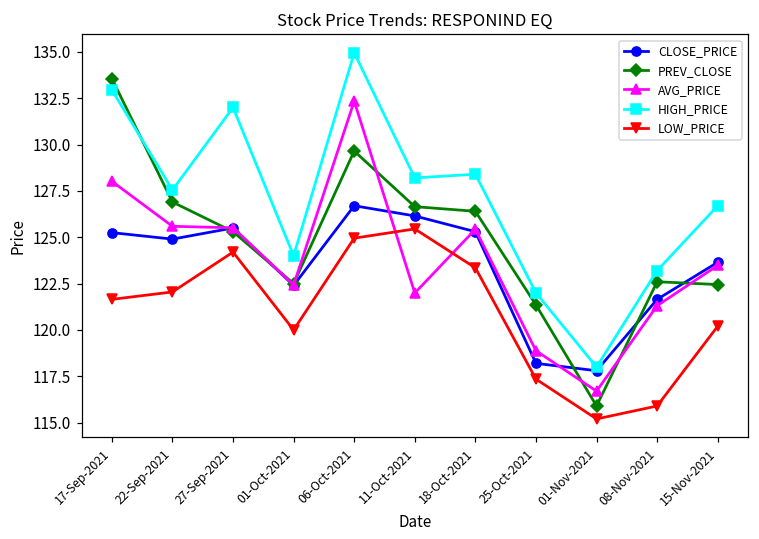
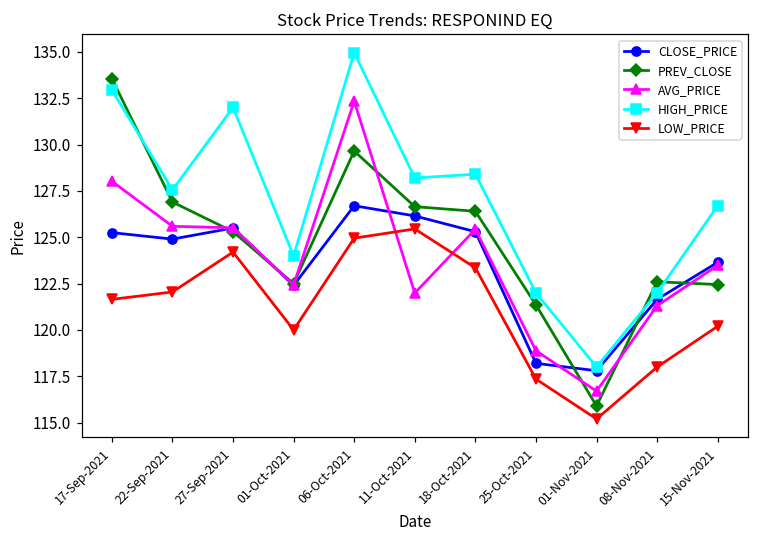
HIGH_PRICE, 08-Nov-2021: 123.2 -> 122.0
LOW_PRICE, 08-Nov-2021: 115.9 -> 118.0
